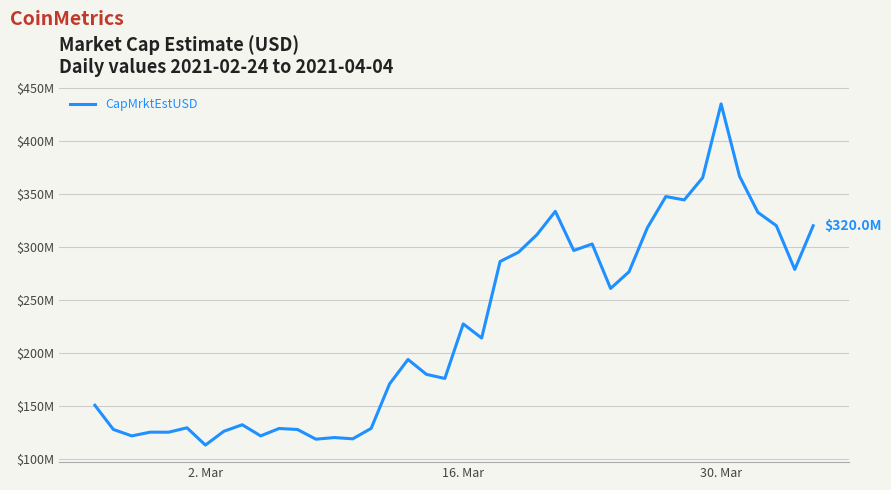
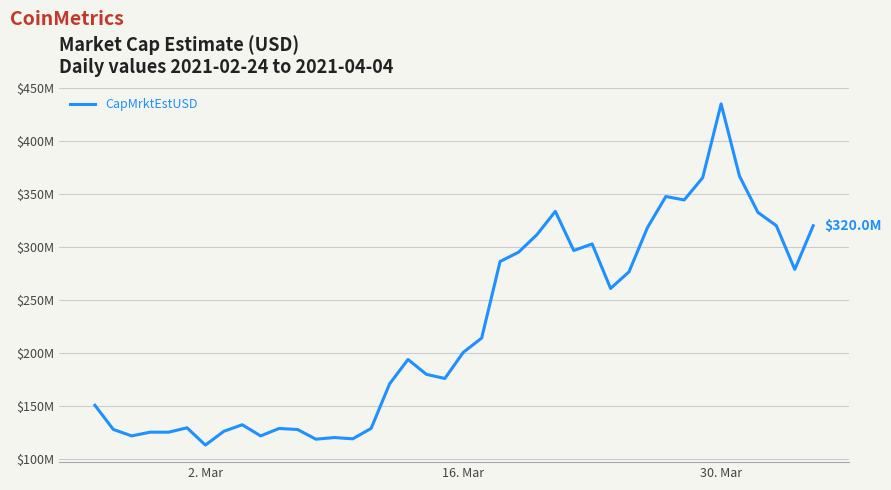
16. Mar: $227000000 -> $200000000
